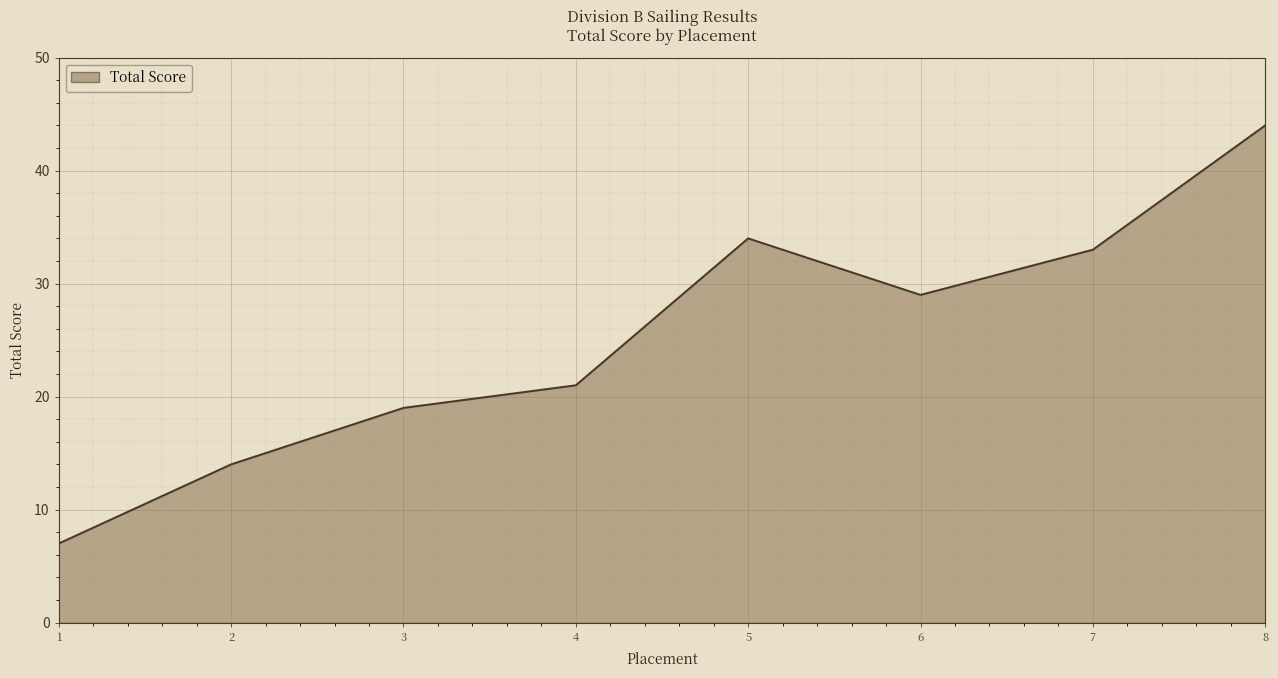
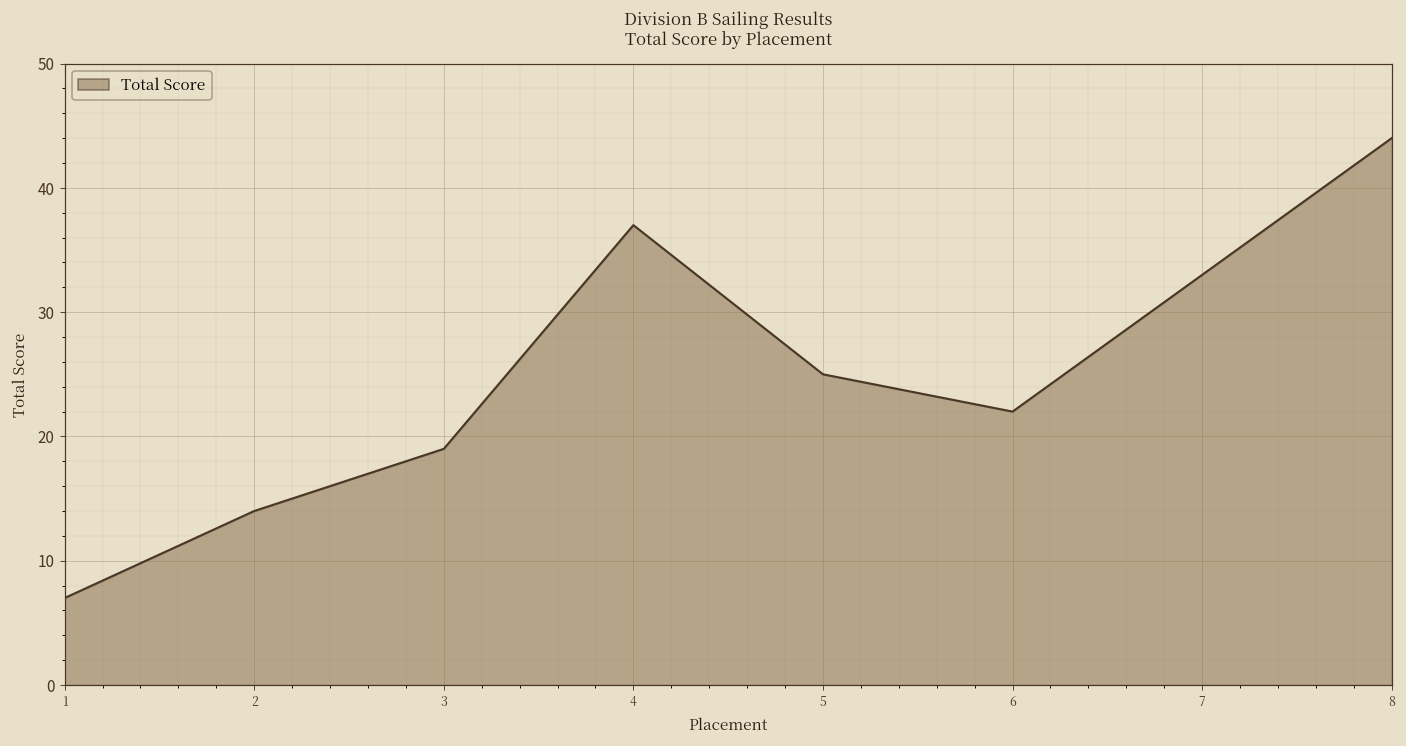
4: 21 -> 37
5: 34 -> 25
6: 29 -> 22
